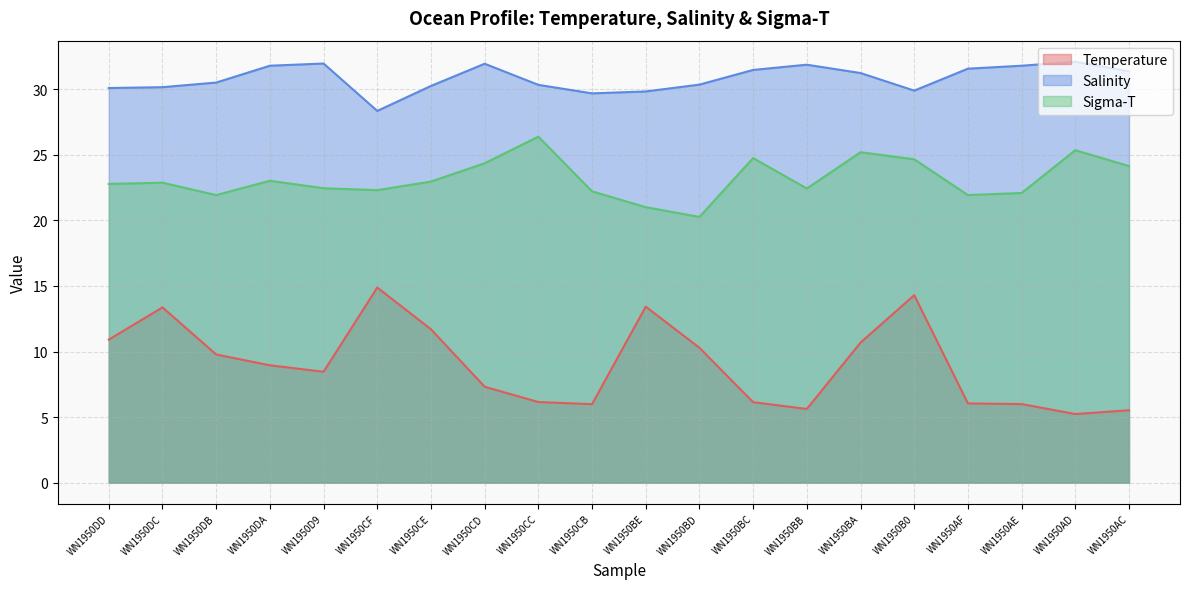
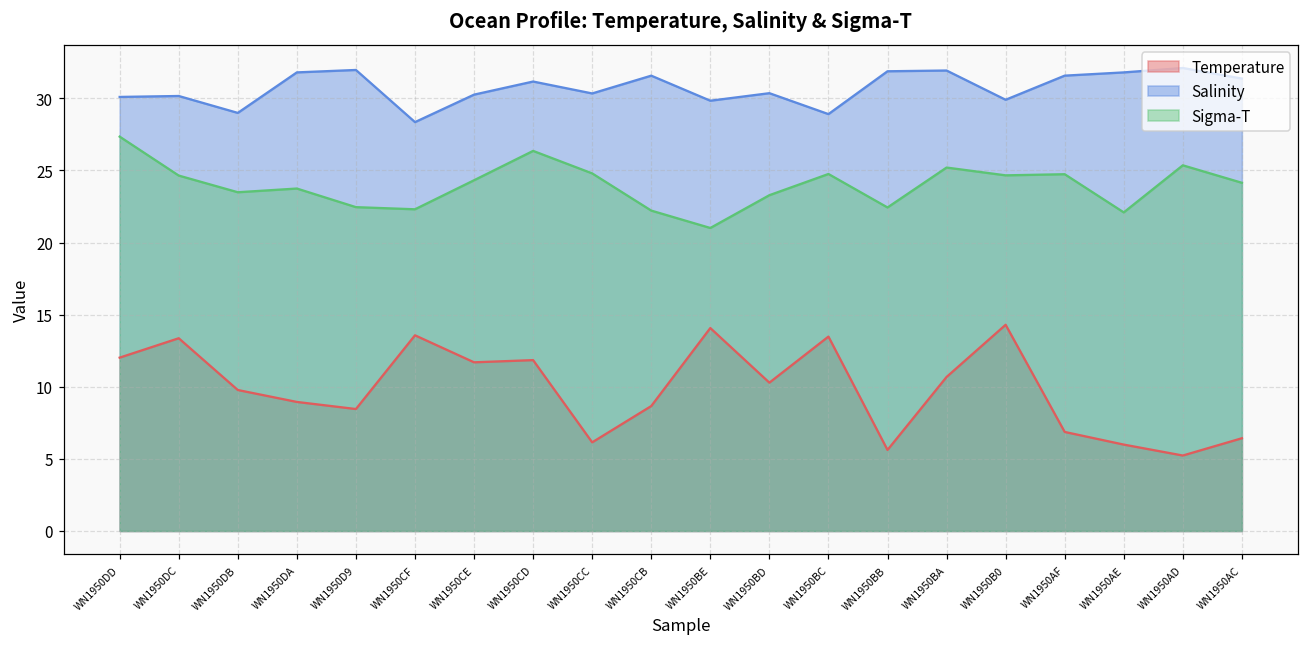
Temperature, WN1950DD: 10.9 -> 12.0
Sigma-T, WN1950DD: 22.8 -> 27.3
Sigma-T, WN1950DC: 22.9 -> 24.6
Salinity, WN1950DB: 30.5 -> 29.0
Sigma-T, WN1950DB: 21.9 -> 23.5
Sigma-T, WN1950DA: 23.0 -> 23.7
Temperature, WN1950CF: 14.9 -> 13.6
Sigma-T, WN1950CE: 23.0 -> 24.3
Temperature, WN1950CD: 7.3 -> 11.8
Salinity, WN1950CD: 31.9 -> 31.2
Sigma-T, WN1950CD: 24.4 -> 26.4
Sigma-T, WN1950CC: 26.4 -> 24.8
Temperature, WN1950CB: 6.0 -> 8.7
Salinity, WN1950CB: 29.7 -> 31.6
Temperature, WN1950BE: 13.4 -> 14.1
Sigma-T, WN1950BD: 20.3 -> 23.3
Temperature, WN1950BC: 6.1 -> 13.5
Salinity, WN1950BC: 31.5 -> 28.9
Salinity, WN1950BA: 31.2 -> 31.9
Temperature, WN1950AF: 6.0 -> 6.9
Sigma-T, WN1950AF: 21.9 -> 24.7
Temperature, WN1950AC: 5.5 -> 6.4
